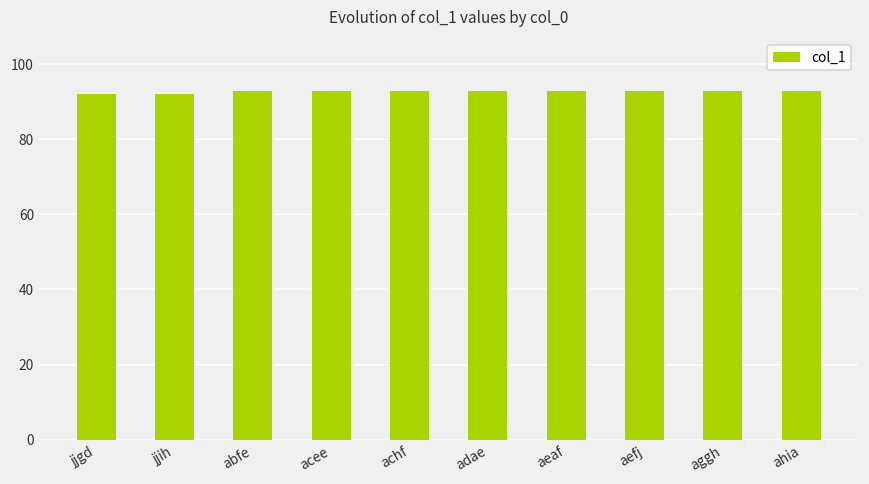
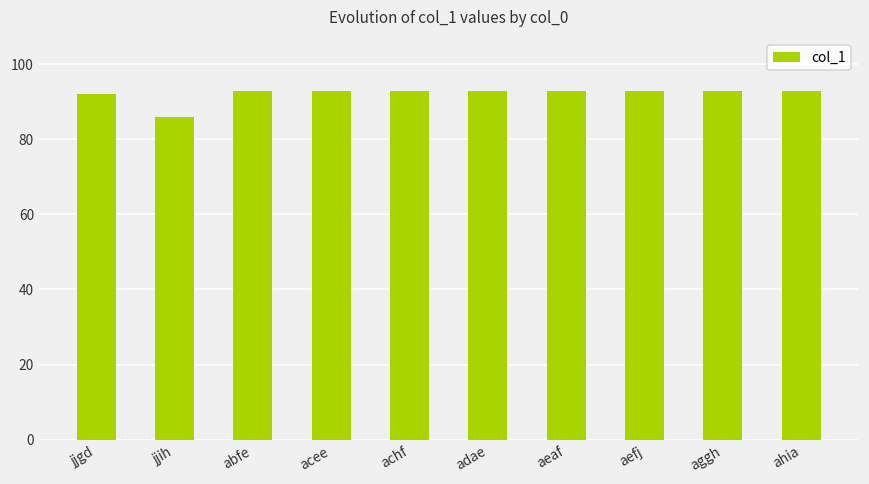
jjih: 92 -> 86
